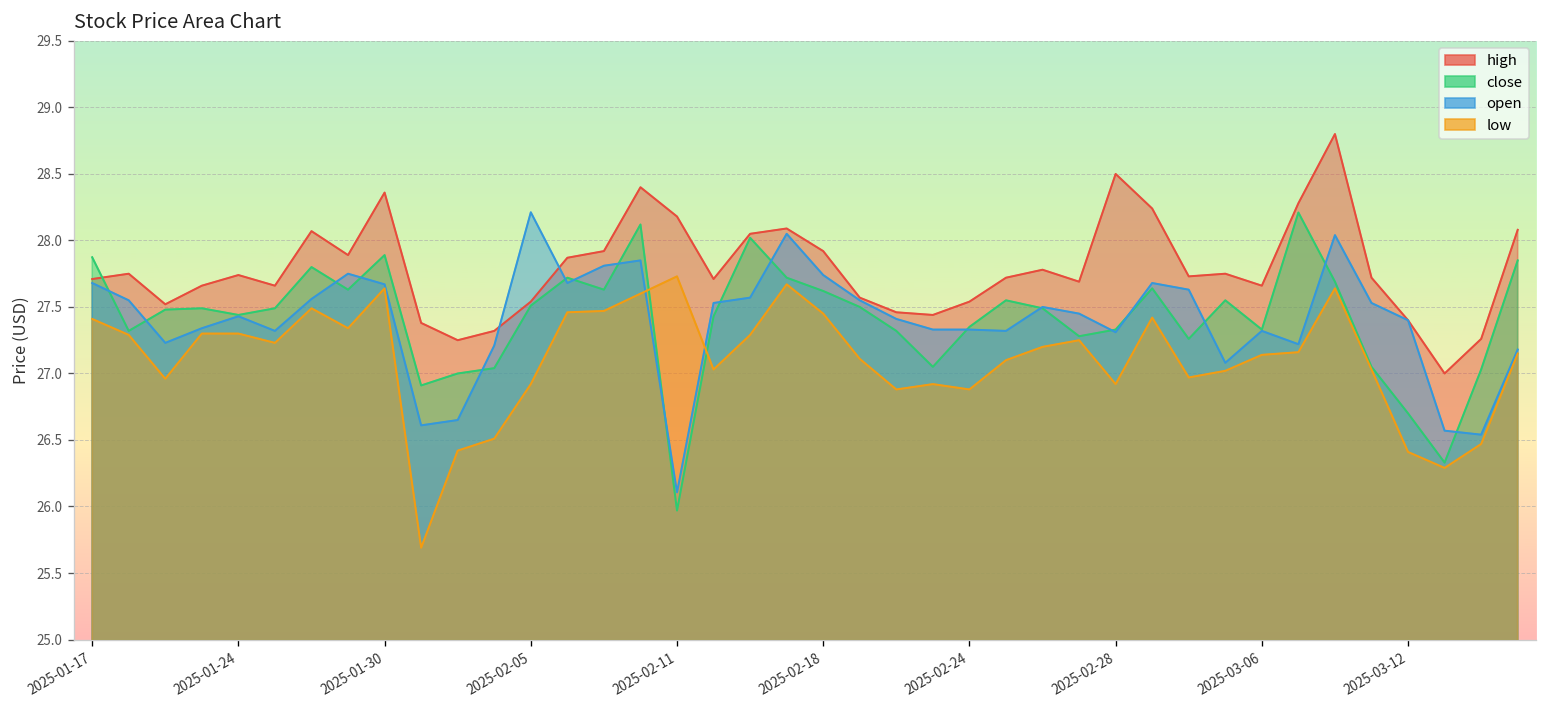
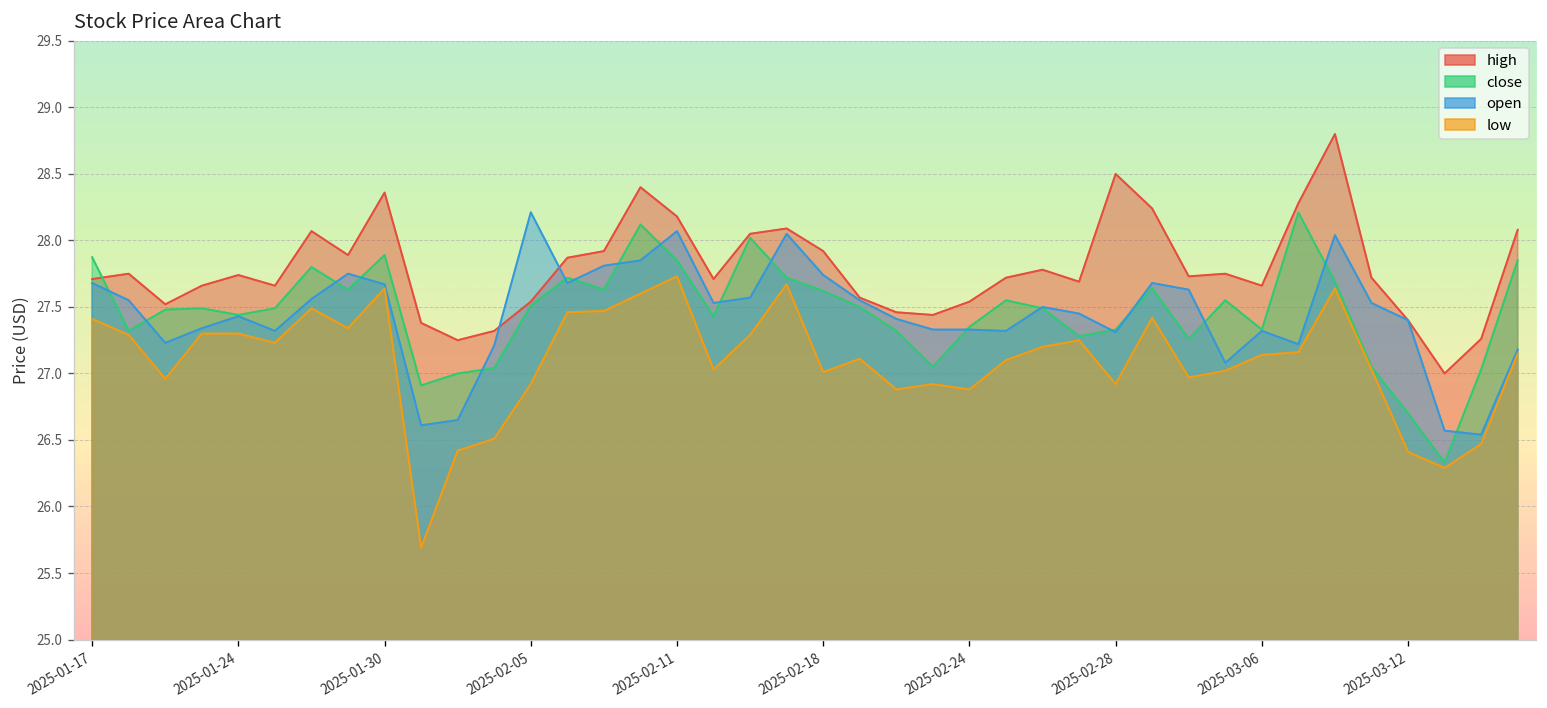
close, 2025-02-11: 25.97 -> 27.85
open, 2025-02-11: 26.11 -> 28.07
low, 2025-02-18: 27.45 -> 27.01
